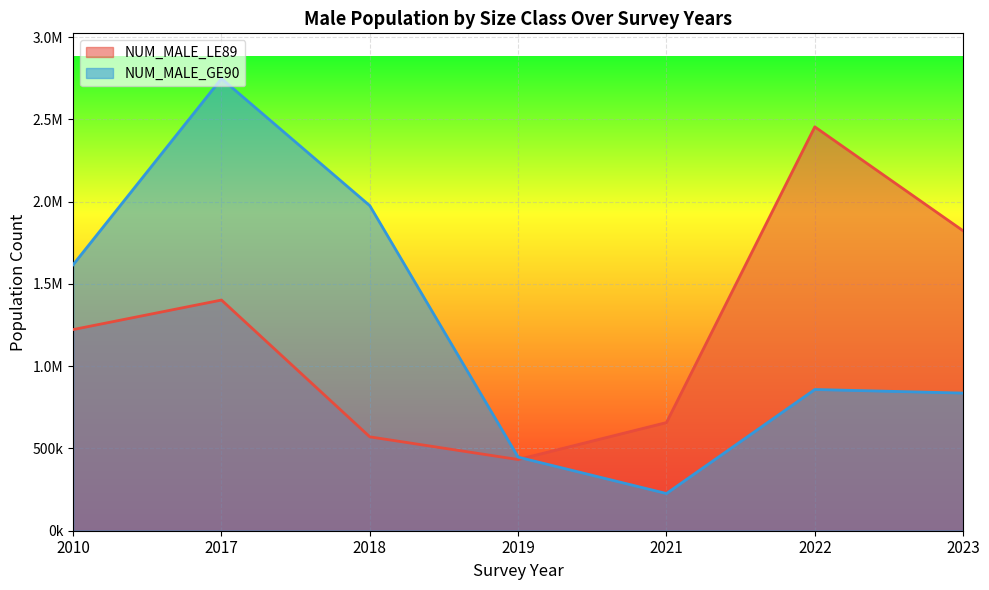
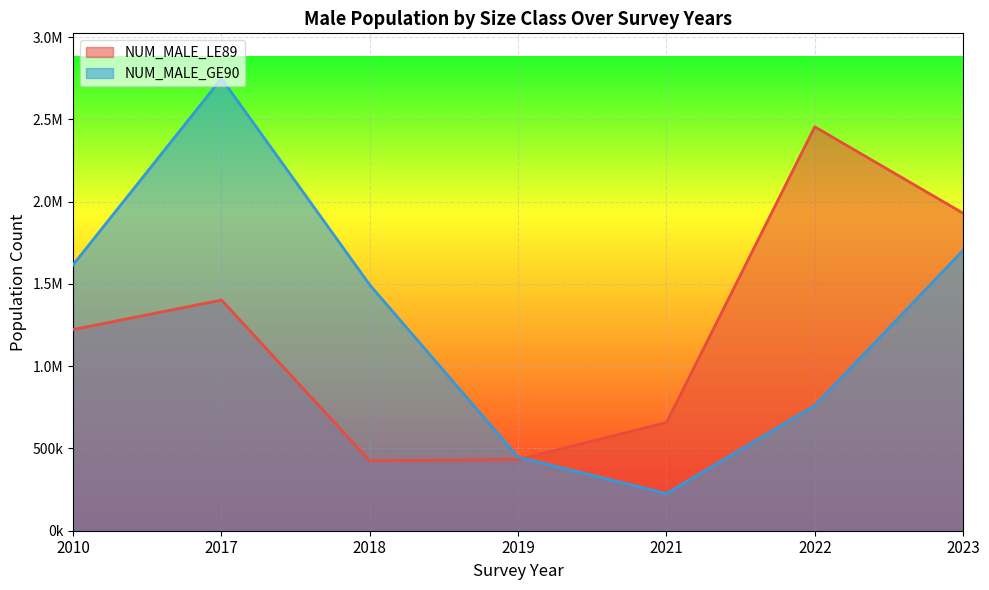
NUM_MALE_LE89, 2018: 570000 -> 420000
NUM_MALE_GE90, 2018: 1980000 -> 1490000
NUM_MALE_GE90, 2022: 860000 -> 760000
NUM_MALE_LE89, 2023: 1820000 -> 1930000
NUM_MALE_GE90, 2023: 840000 -> 1700000
